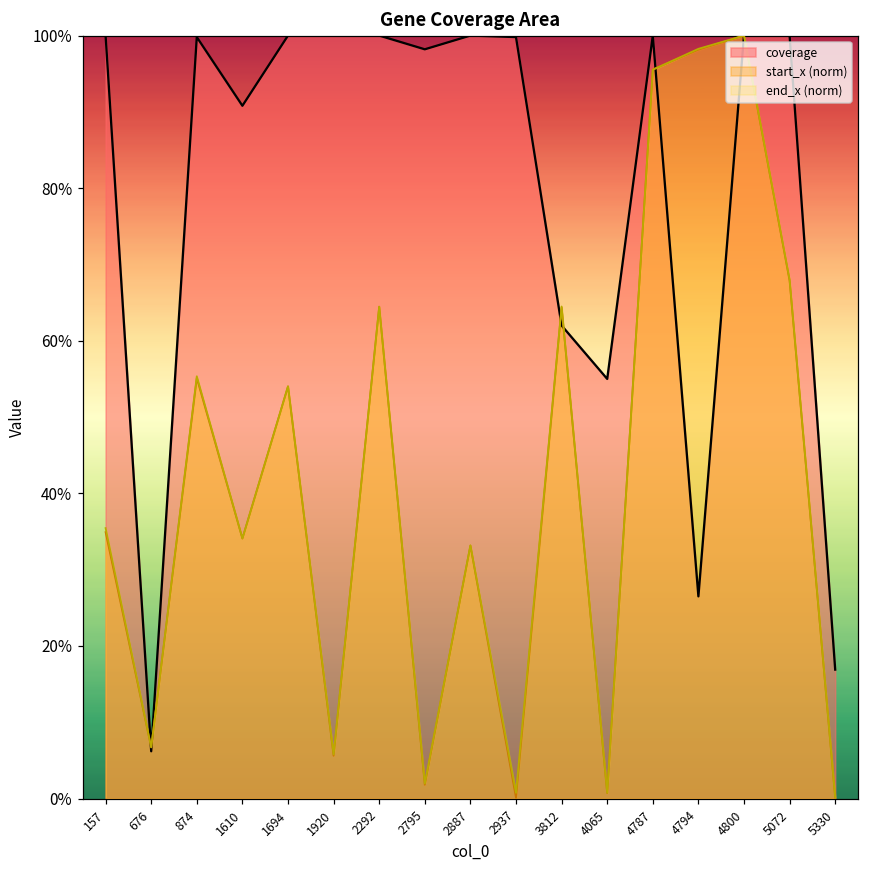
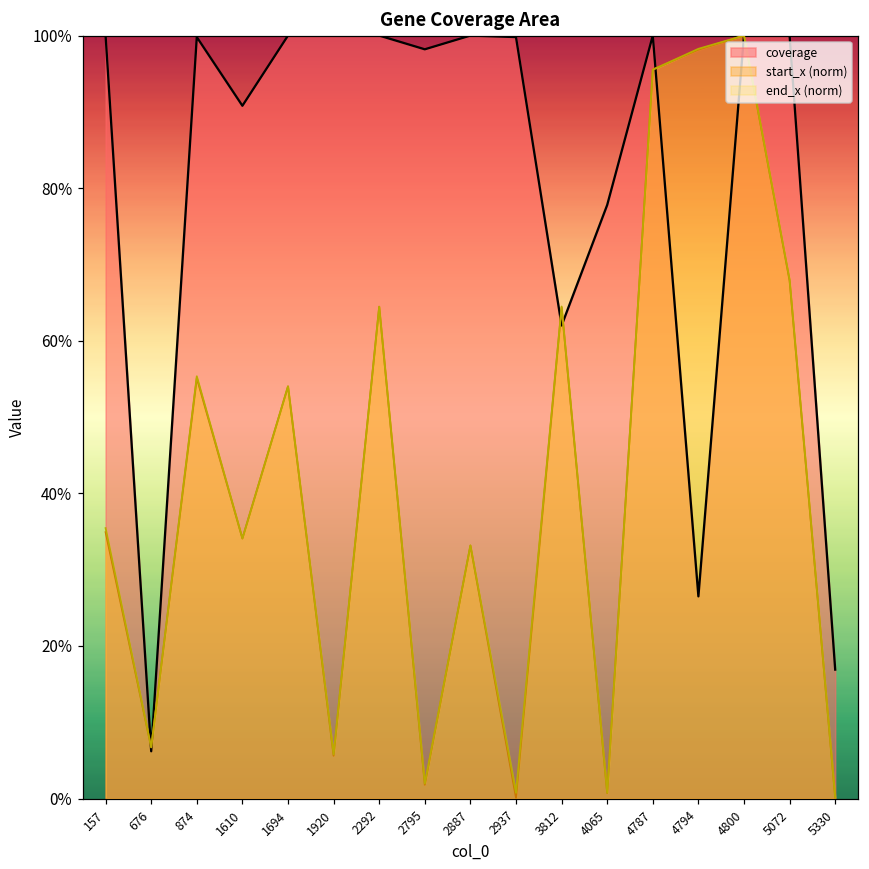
coverage, 4065: 55% -> 78%
